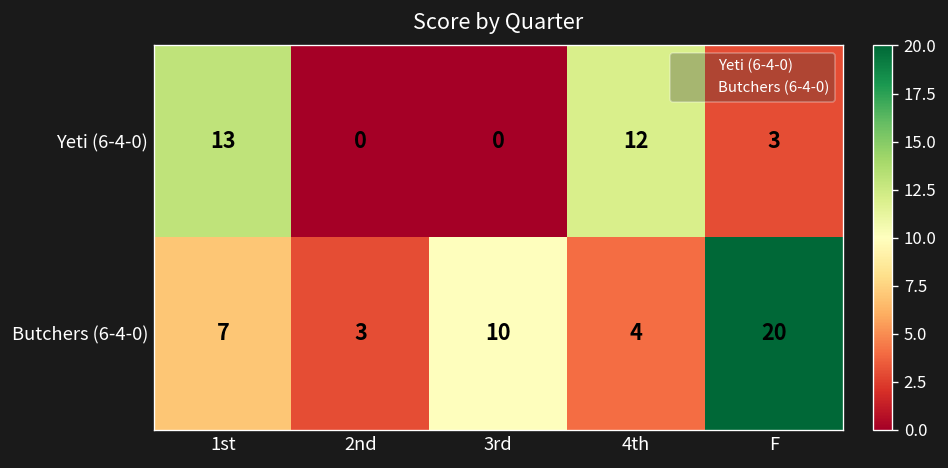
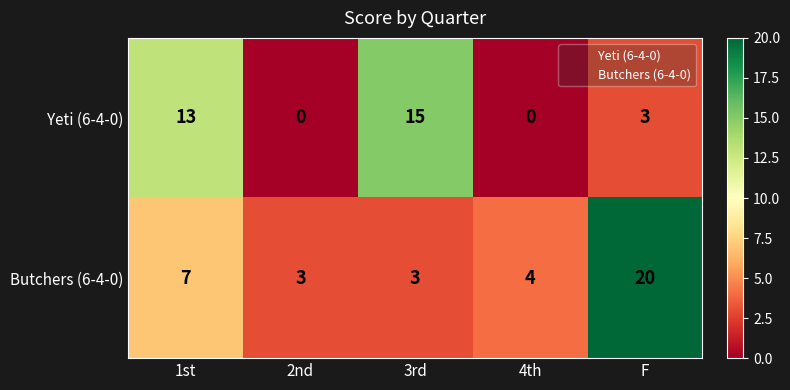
Yeti (6-4-0), 3rd: 0 -> 15
Yeti (6-4-0), 4th: 12 -> 0
Butchers (6-4-0), 3rd: 10 -> 3
